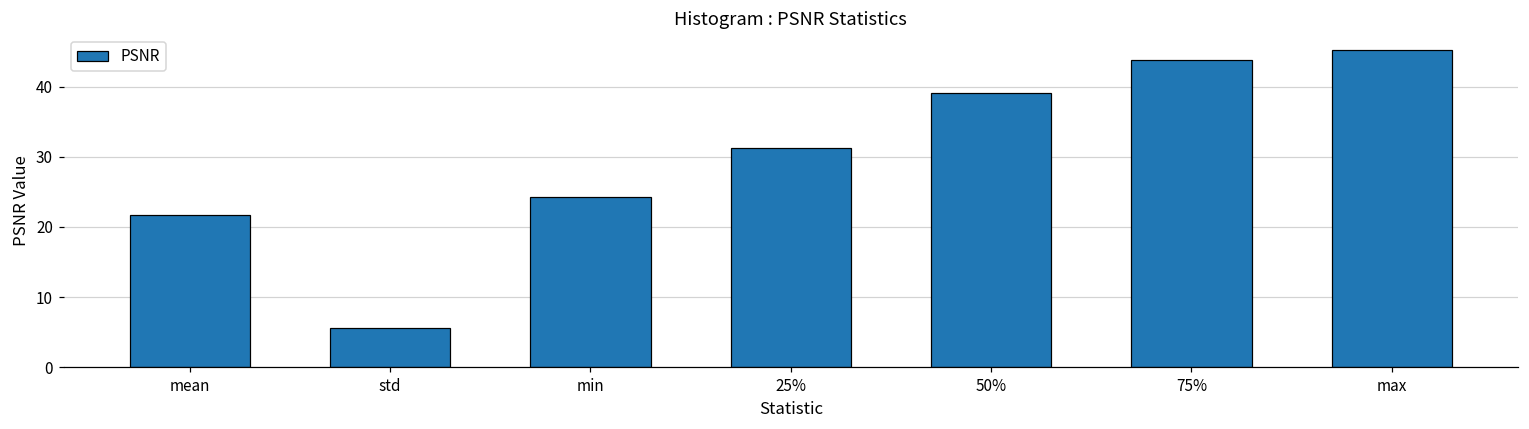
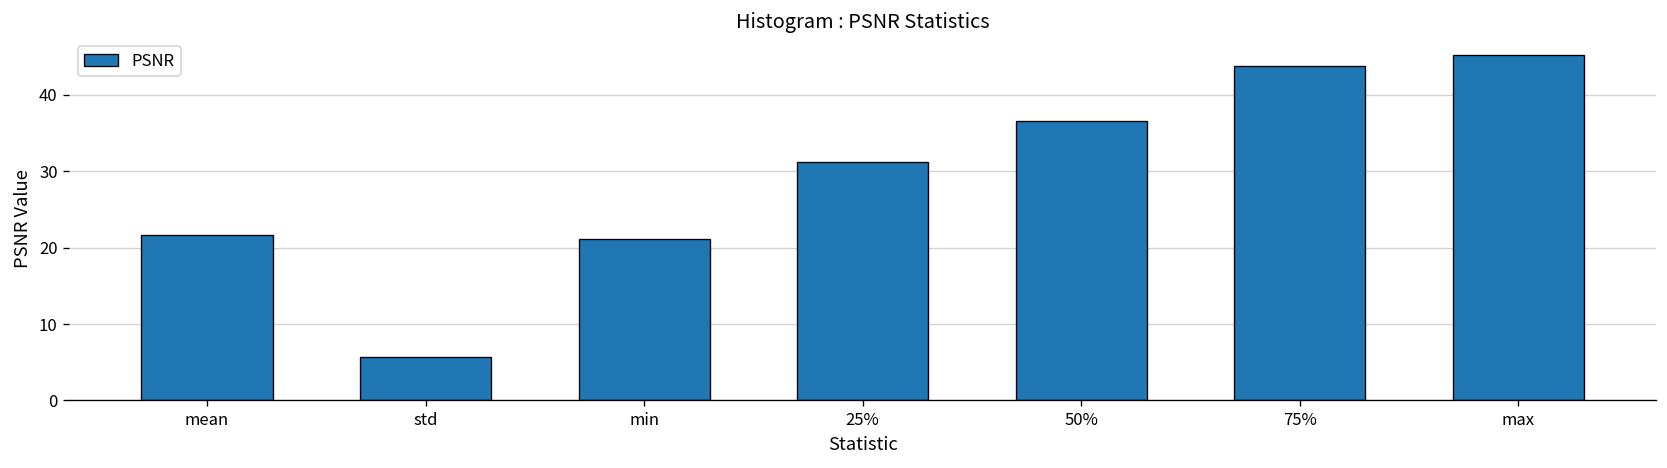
min: 24 -> 21
50%: 39 -> 37
